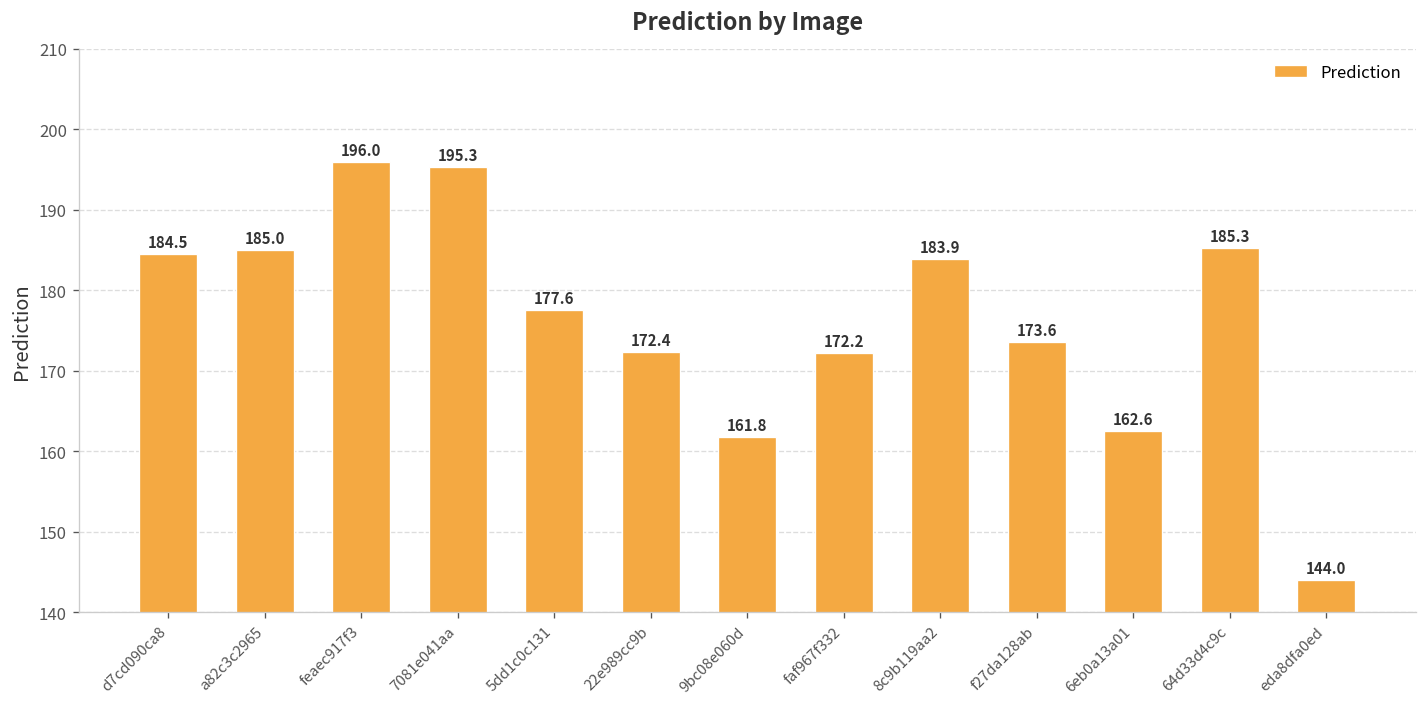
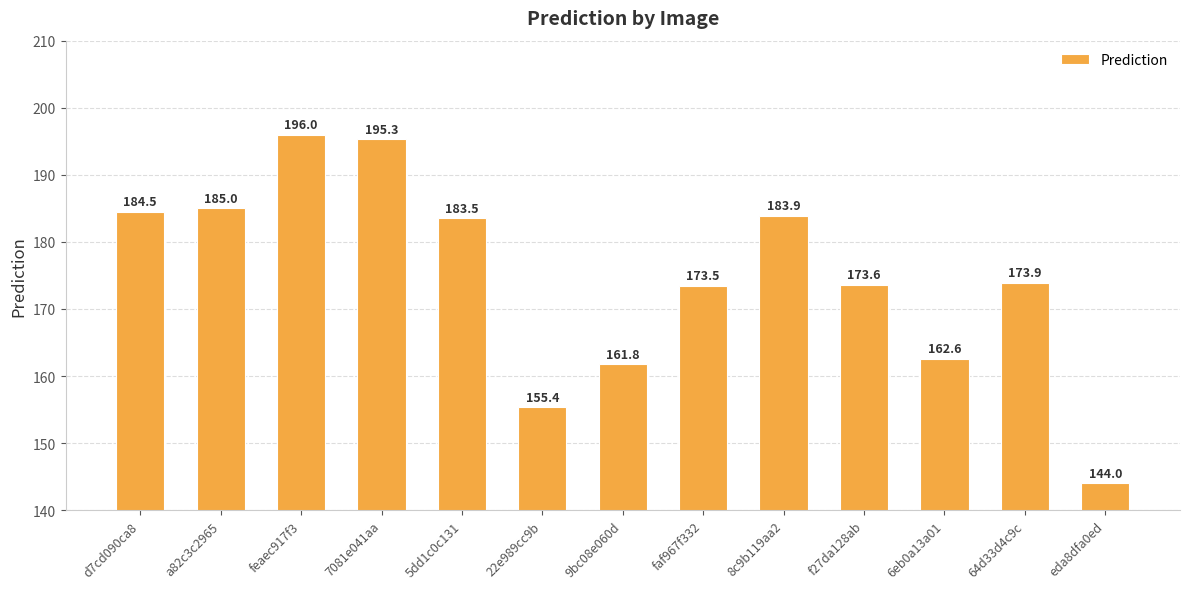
5dd1c0c131: 177.6 -> 183.5
22e989cc9b: 172.4 -> 155.4
faf967f332: 172.2 -> 173.5
64d33d4c9c: 185.3 -> 173.9
